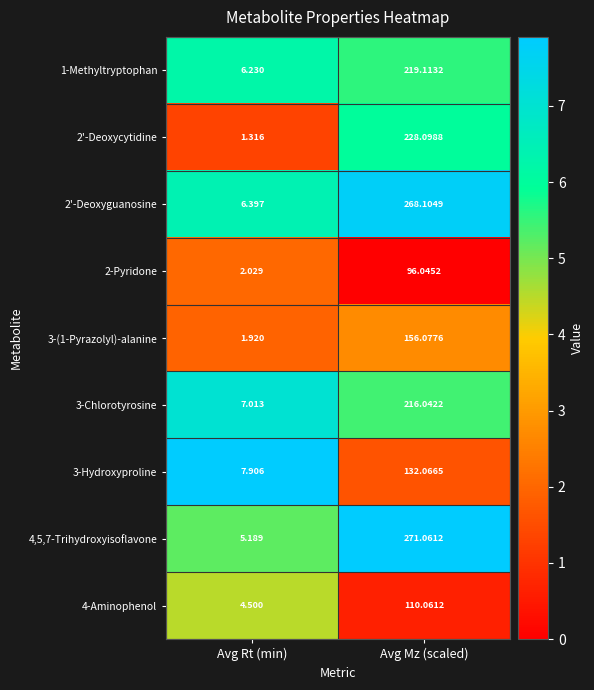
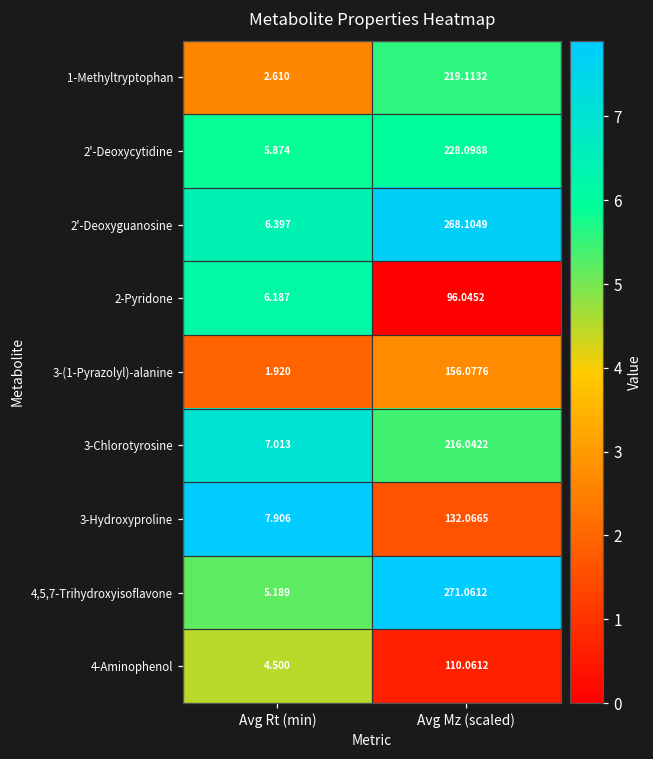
1-Methyltryptophan, Avg Rt (min): 6.230 -> 2.610
2'-Deoxycytidine, Avg Rt (min): 1.316 -> 5.874
2-Pyridone, Avg Rt (min): 2.029 -> 6.187
